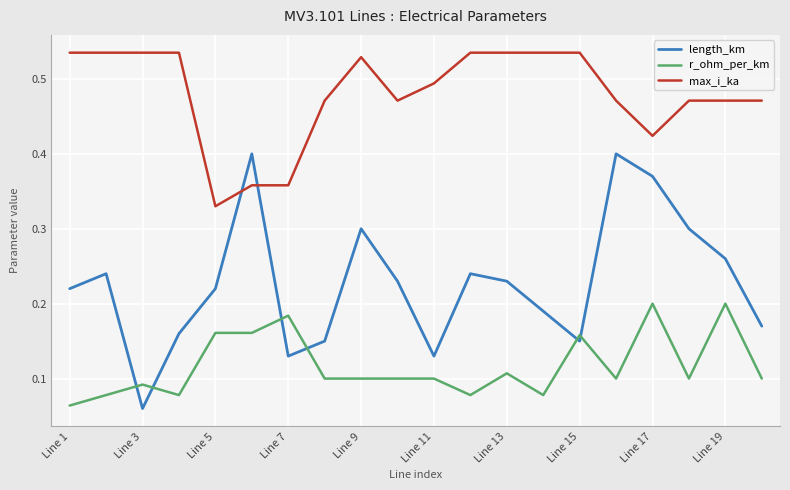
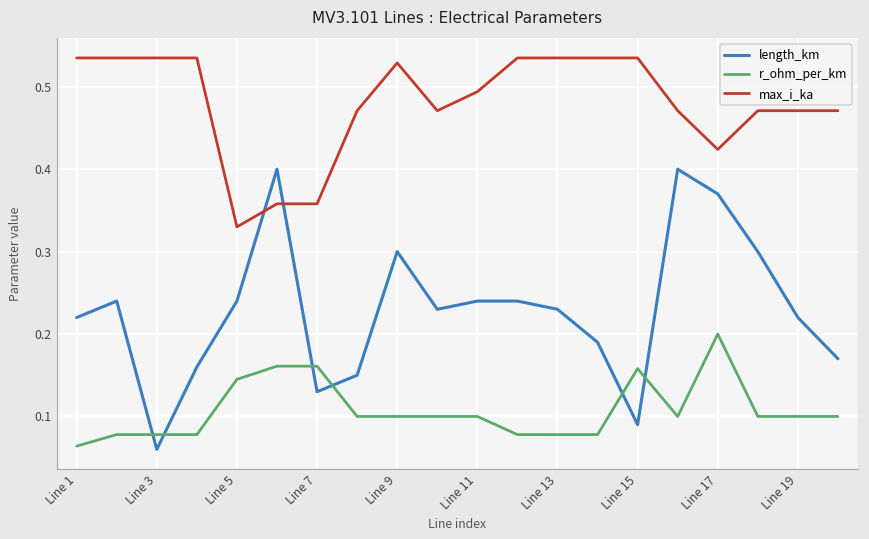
r_ohm_per_km, Line 3: 0.09 -> 0.08
length_km, Line 5: 0.22 -> 0.24
r_ohm_per_km, Line 5: 0.16 -> 0.15
r_ohm_per_km, Line 7: 0.18 -> 0.16
length_km, Line 11: 0.13 -> 0.24
r_ohm_per_km, Line 13: 0.11 -> 0.08
length_km, Line 15: 0.15 -> 0.09
length_km, Line 19: 0.26 -> 0.22
r_ohm_per_km, Line 19: 0.2 -> 0.1
